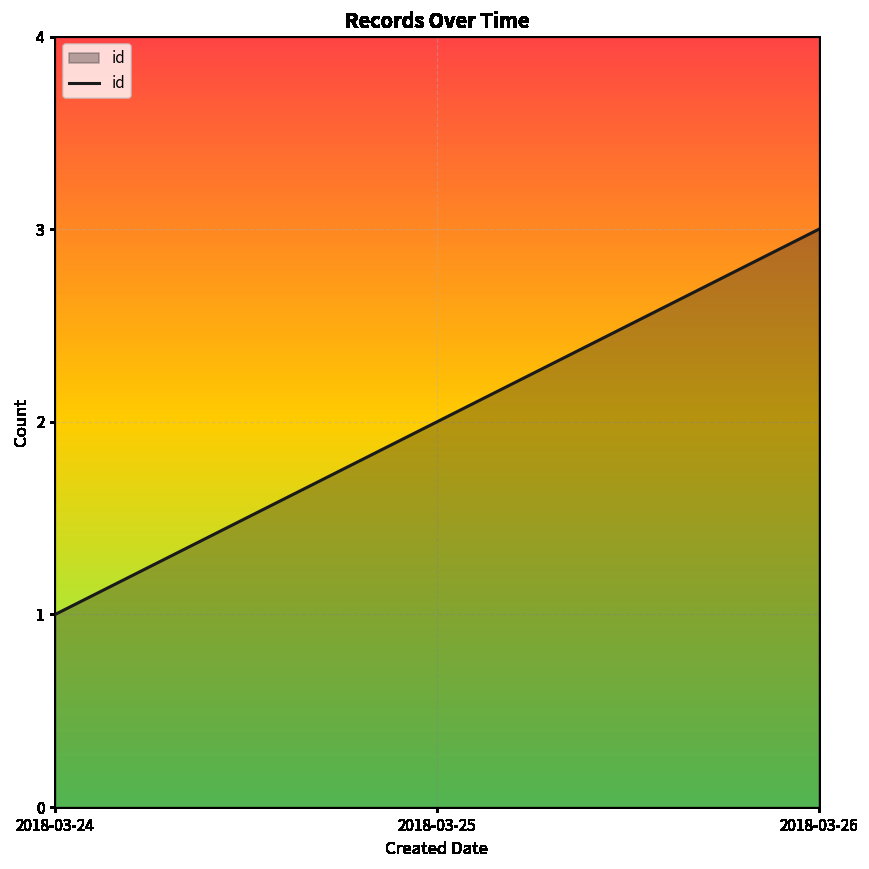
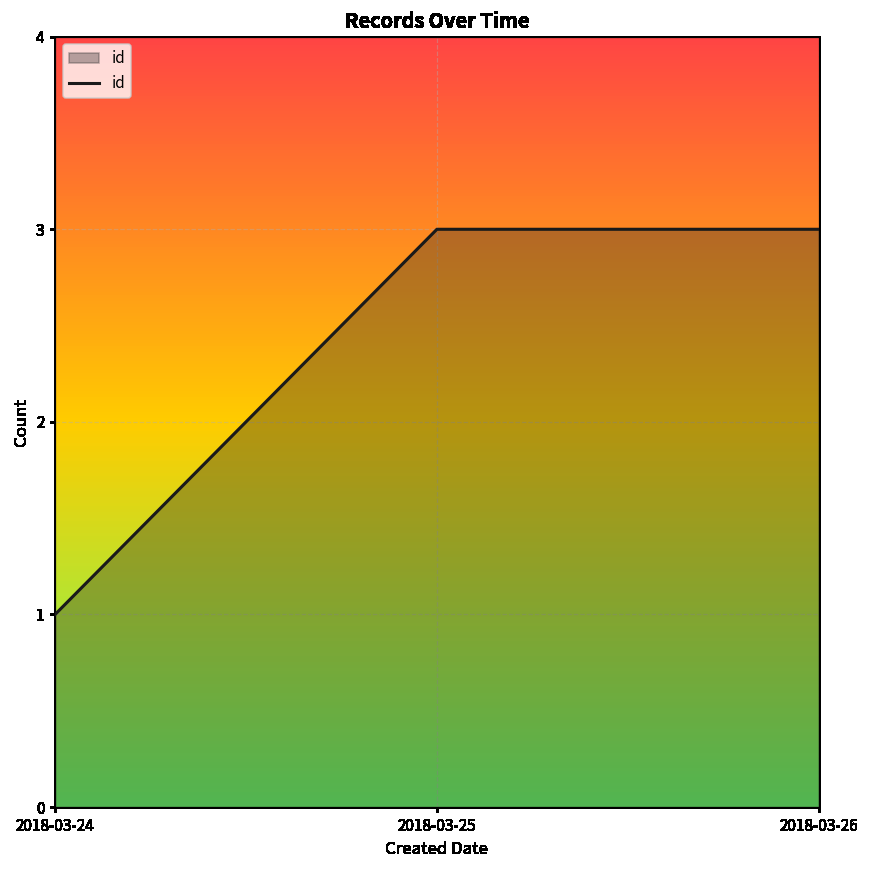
2018-03-25: 2 -> 3
